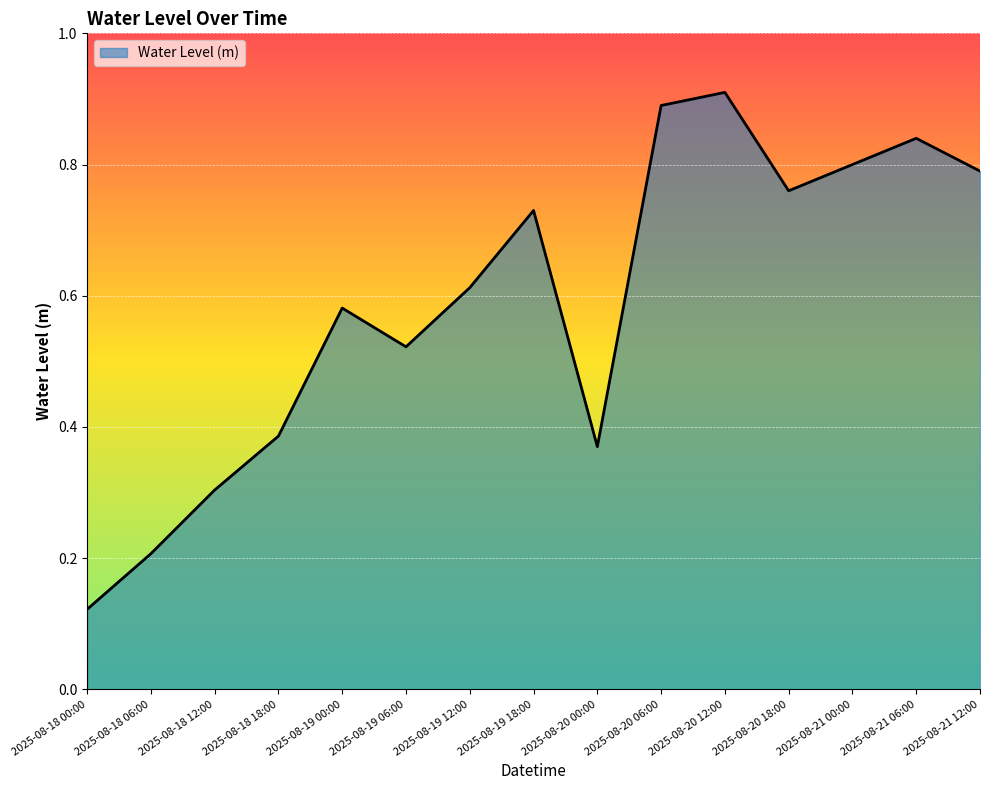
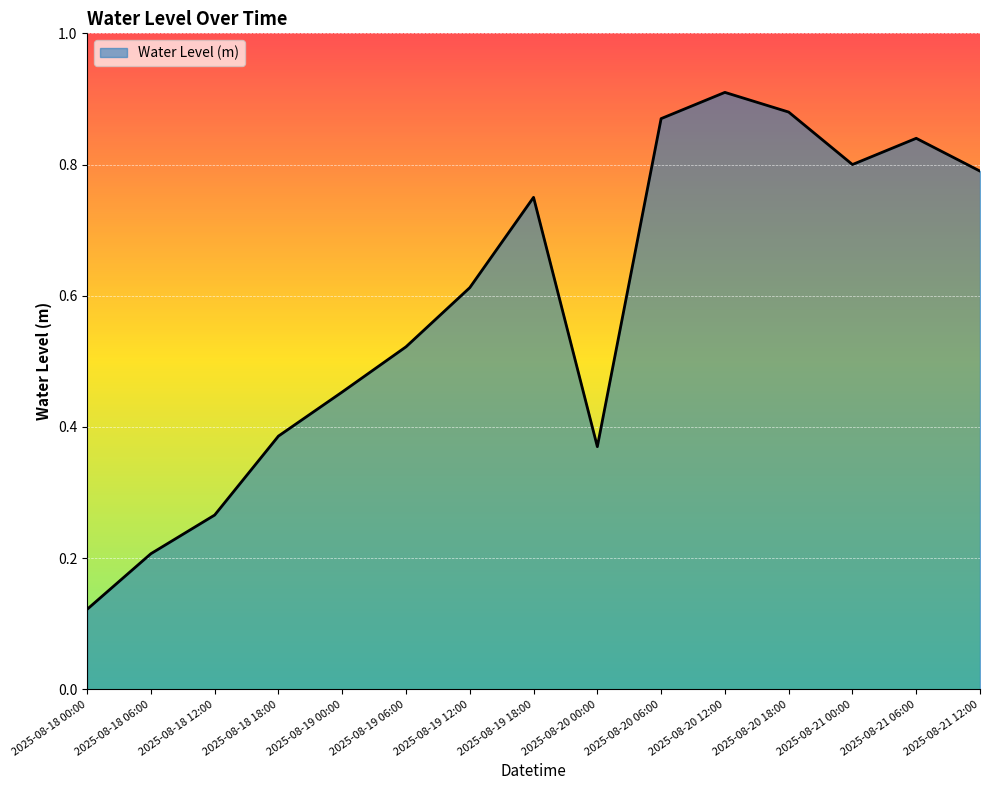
2025-08-18 12:00: 0.30 -> 0.27
2025-08-19 00:00: 0.58 -> 0.45
2025-08-19 18:00: 0.73 -> 0.75
2025-08-20 06:00: 0.89 -> 0.87
2025-08-20 18:00: 0.76 -> 0.88
